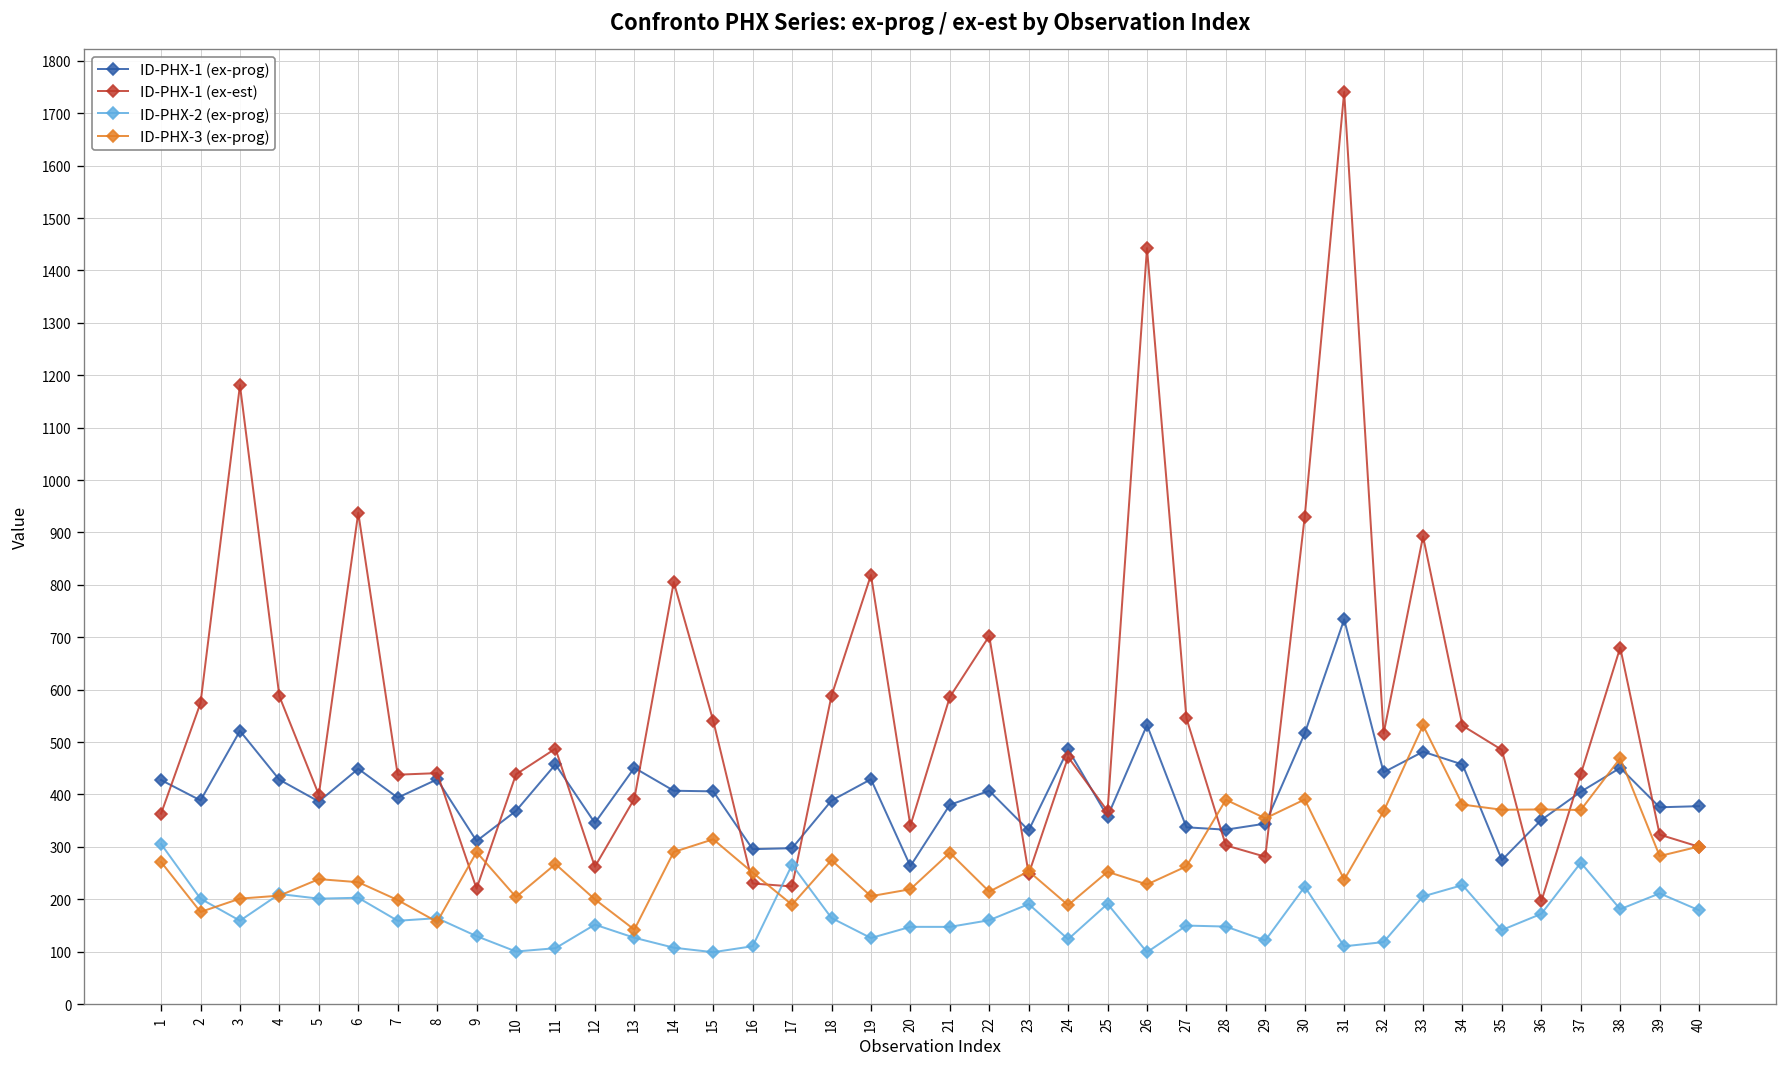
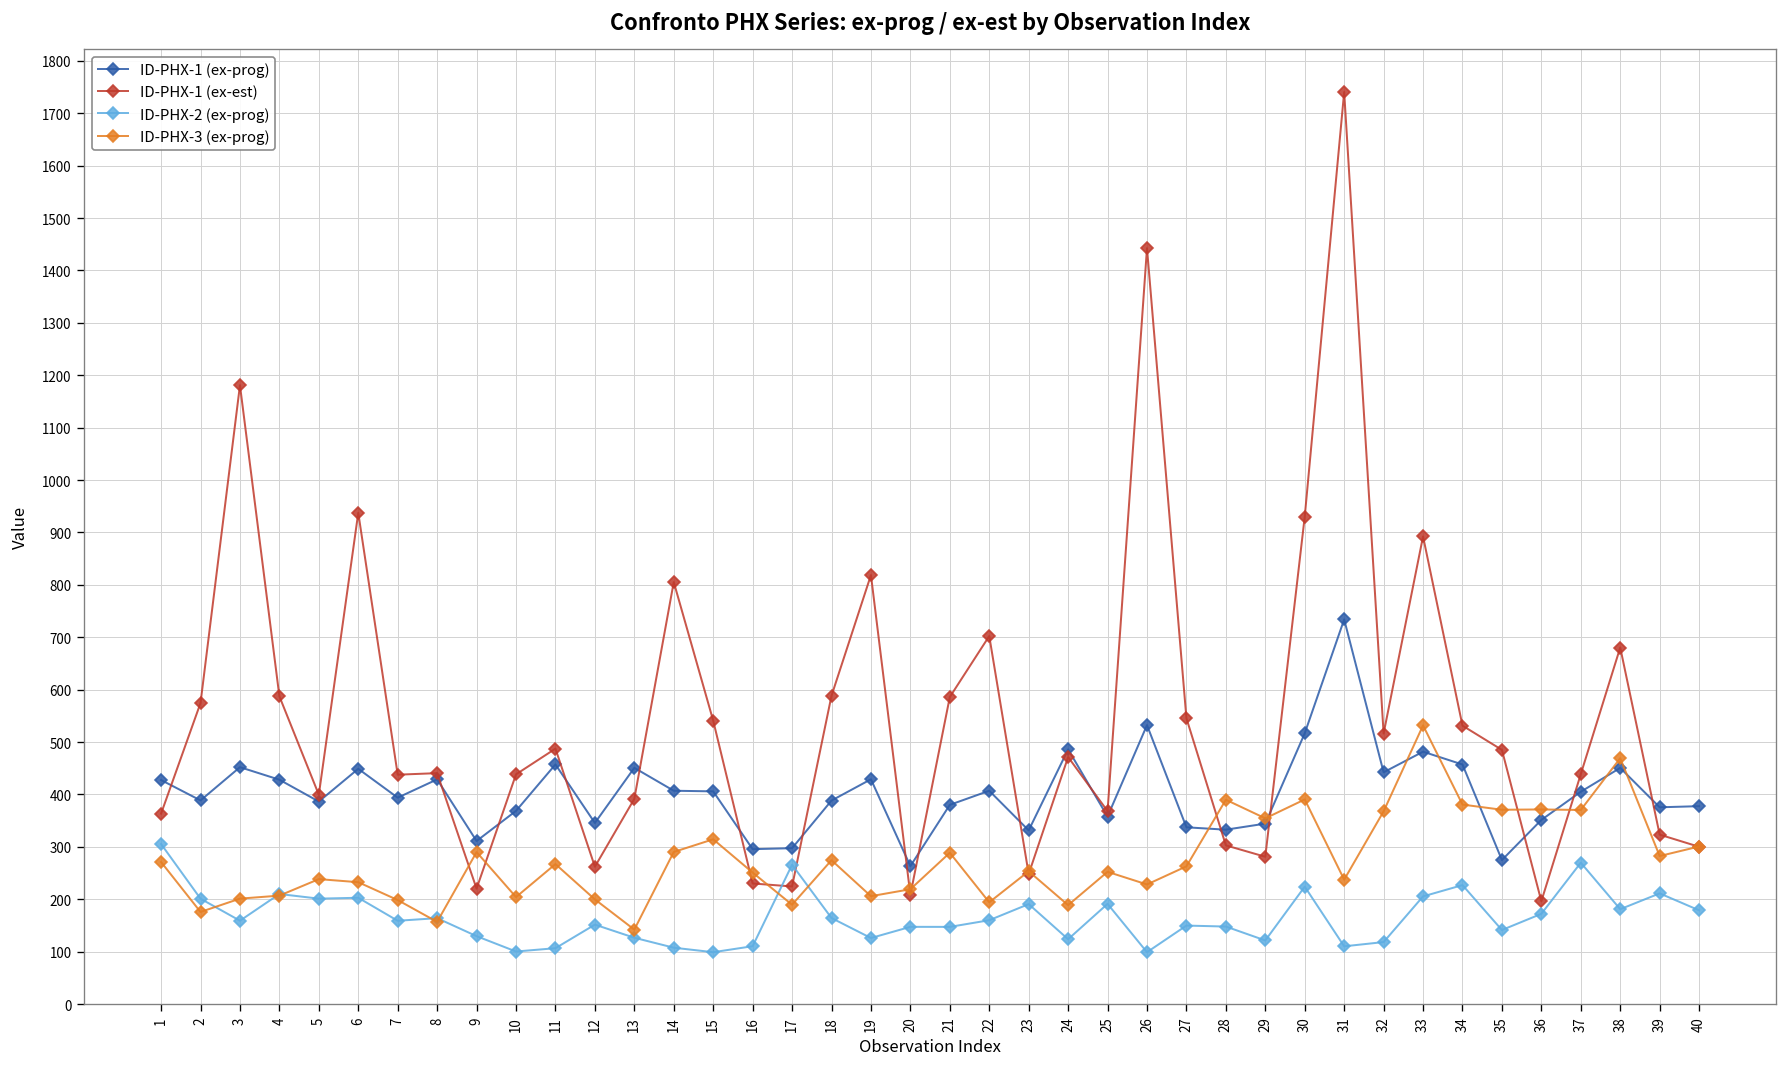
ID-PHX-1 (ex-prog), 3: 520 -> 450
ID-PHX-1 (ex-est), 20: 340 -> 210
ID-PHX-3 (ex-prog), 22: 210 -> 190
